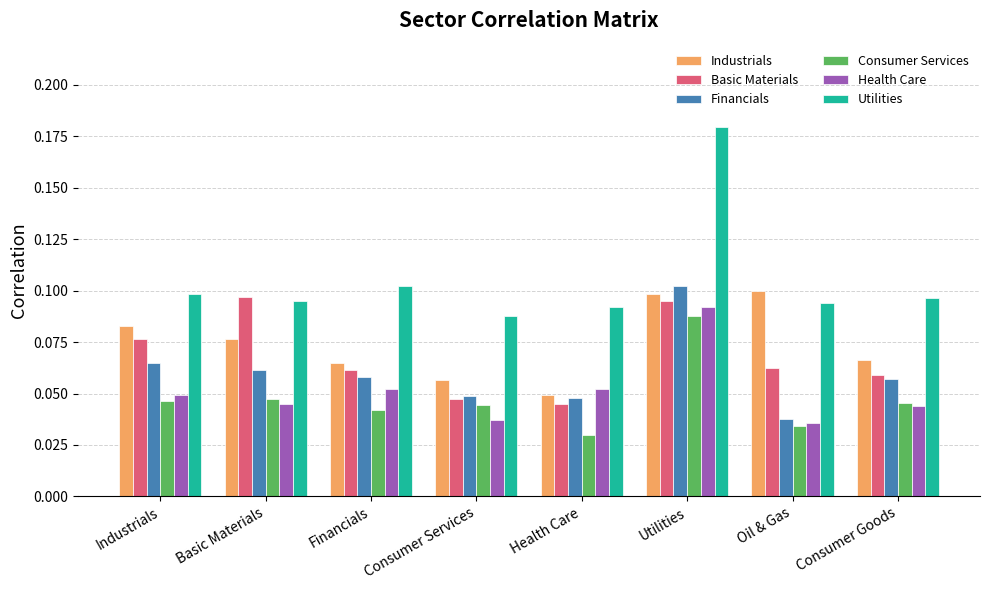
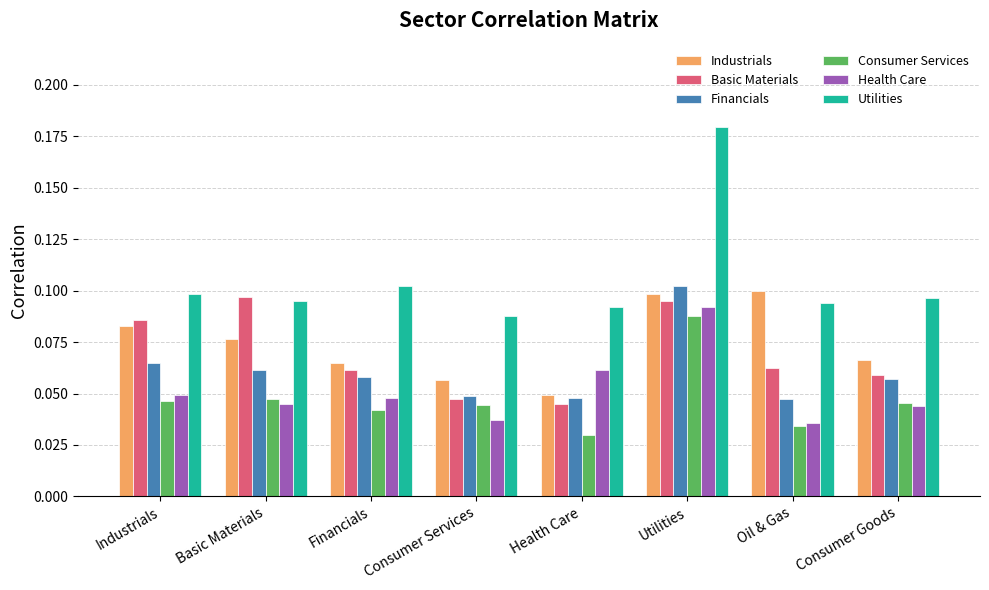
Basic Materials, Industrials: 0.076 -> 0.086
Health Care, Financials: 0.052 -> 0.048
Health Care, Health Care: 0.052 -> 0.062
Financials, Oil & Gas: 0.037 -> 0.047
